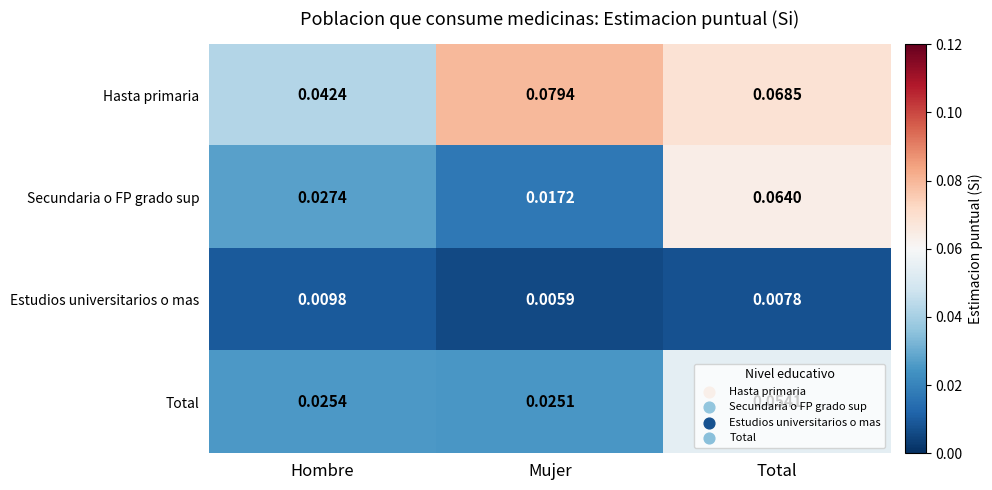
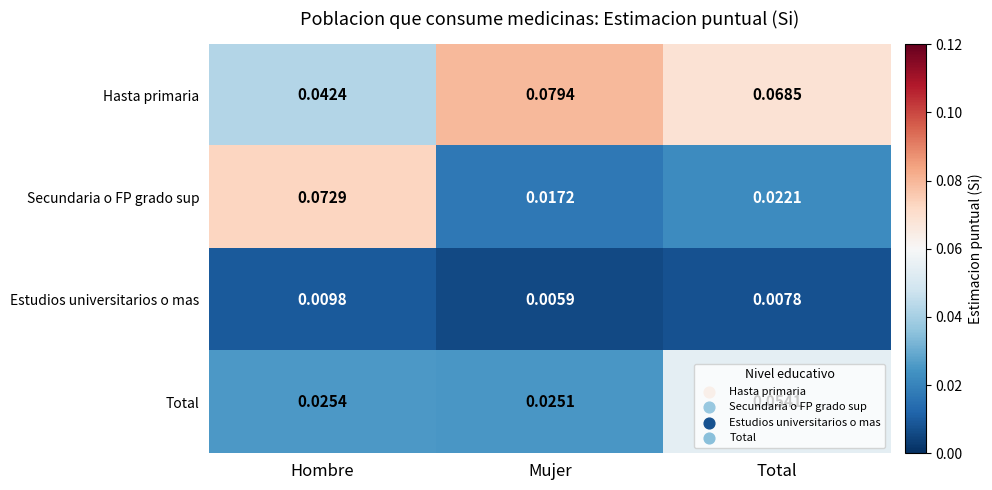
Secundaria o FP grado sup, Hombre: 0.0274 -> 0.0729
Secundaria o FP grado sup, Total: 0.0640 -> 0.0221
